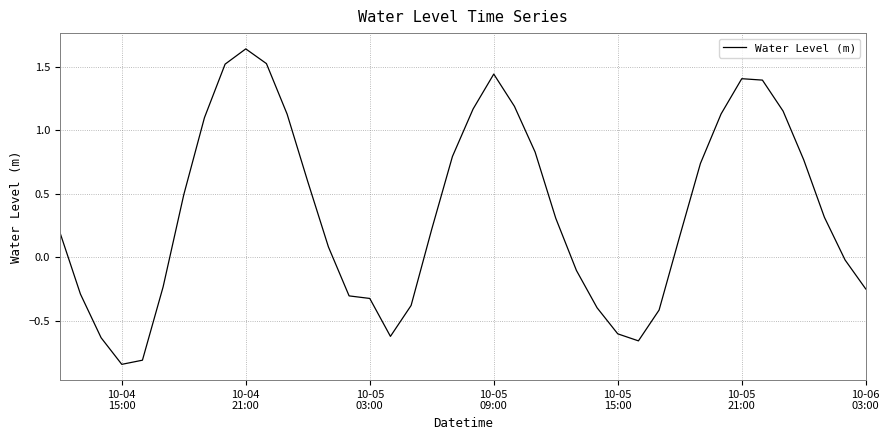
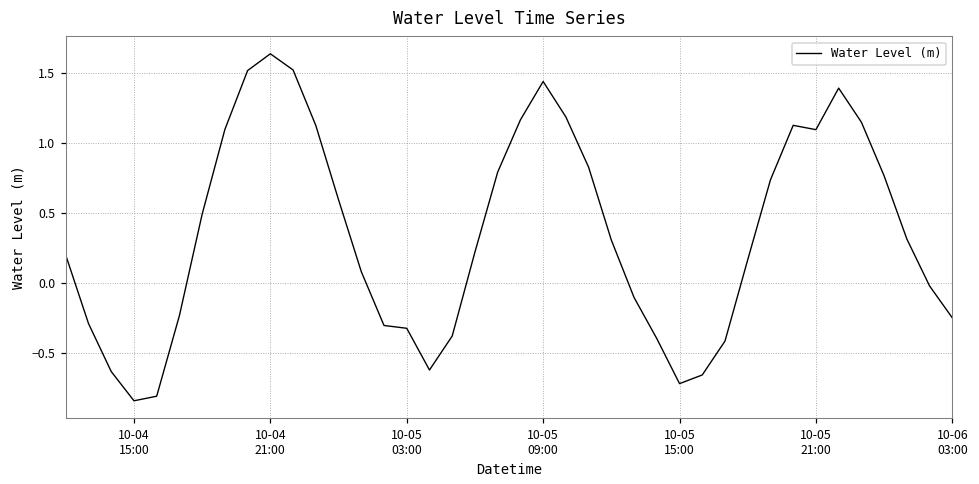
10-05 15:00: -0.60 -> -0.72
10-05 21:00: 1.41 -> 1.10
